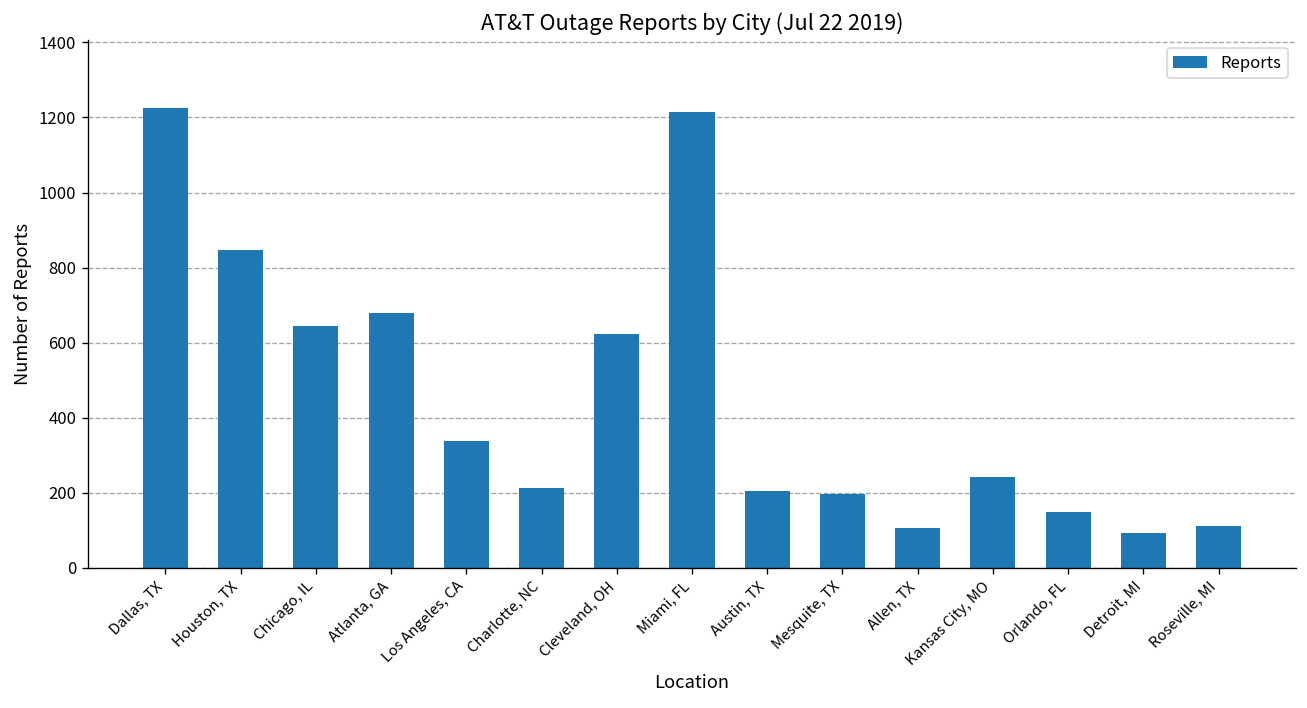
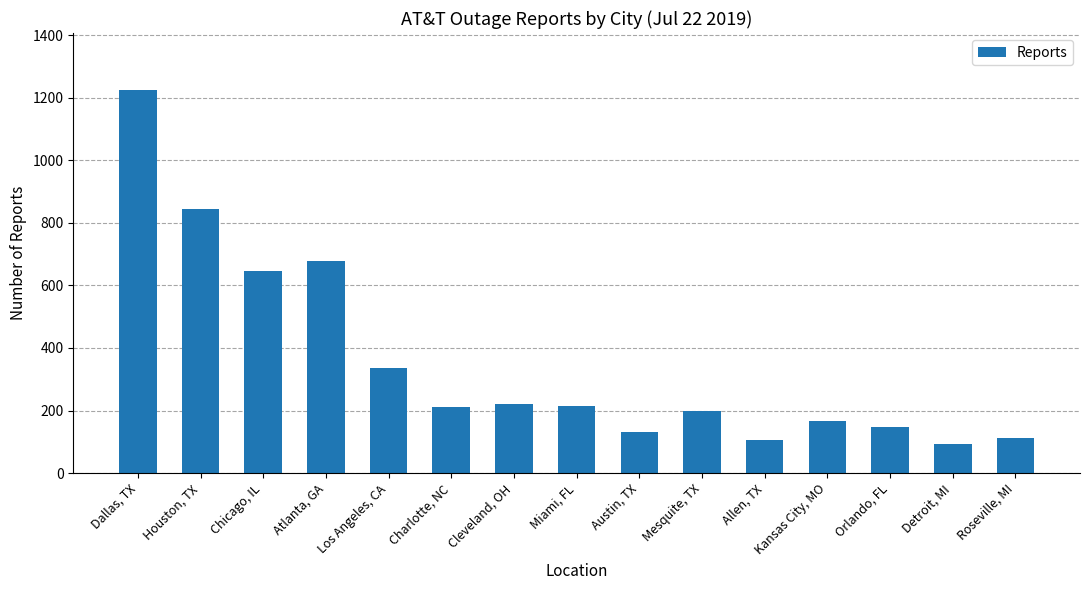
Cleveland, OH: 620 -> 220
Miami, FL: 1210 -> 210
Austin, TX: 200 -> 130
Kansas City, MO: 240 -> 170
